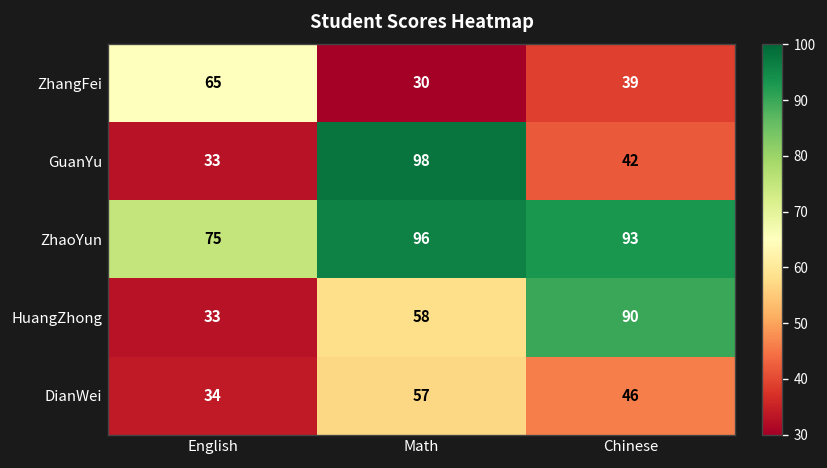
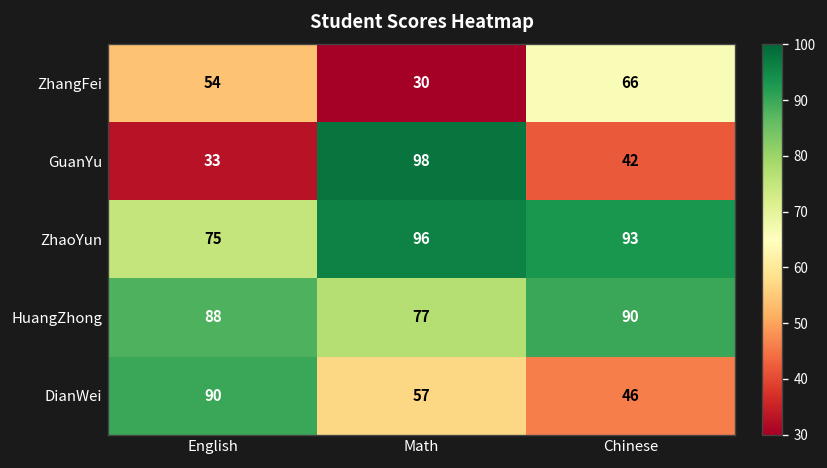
ZhangFei, English: 65 -> 54
ZhangFei, Chinese: 39 -> 66
HuangZhong, English: 33 -> 88
HuangZhong, Math: 58 -> 77
DianWei, English: 34 -> 90
